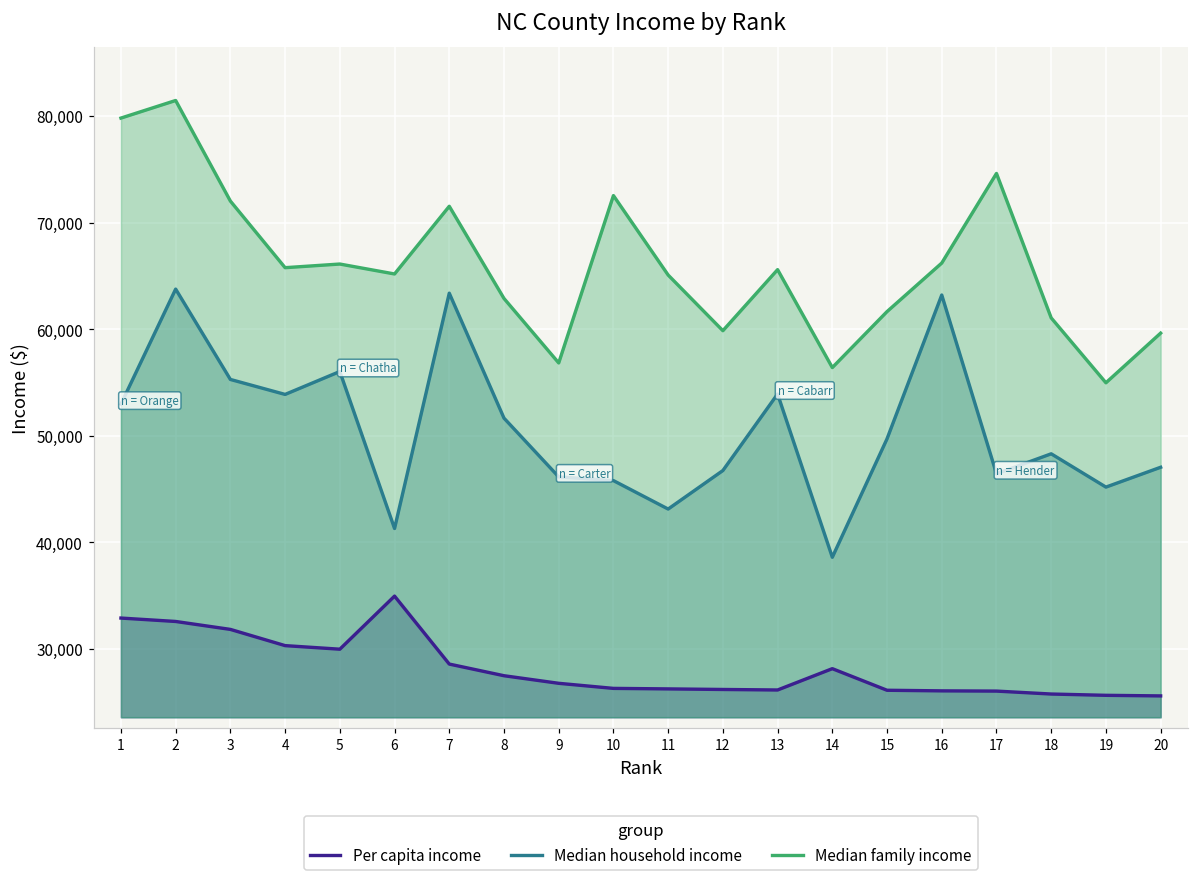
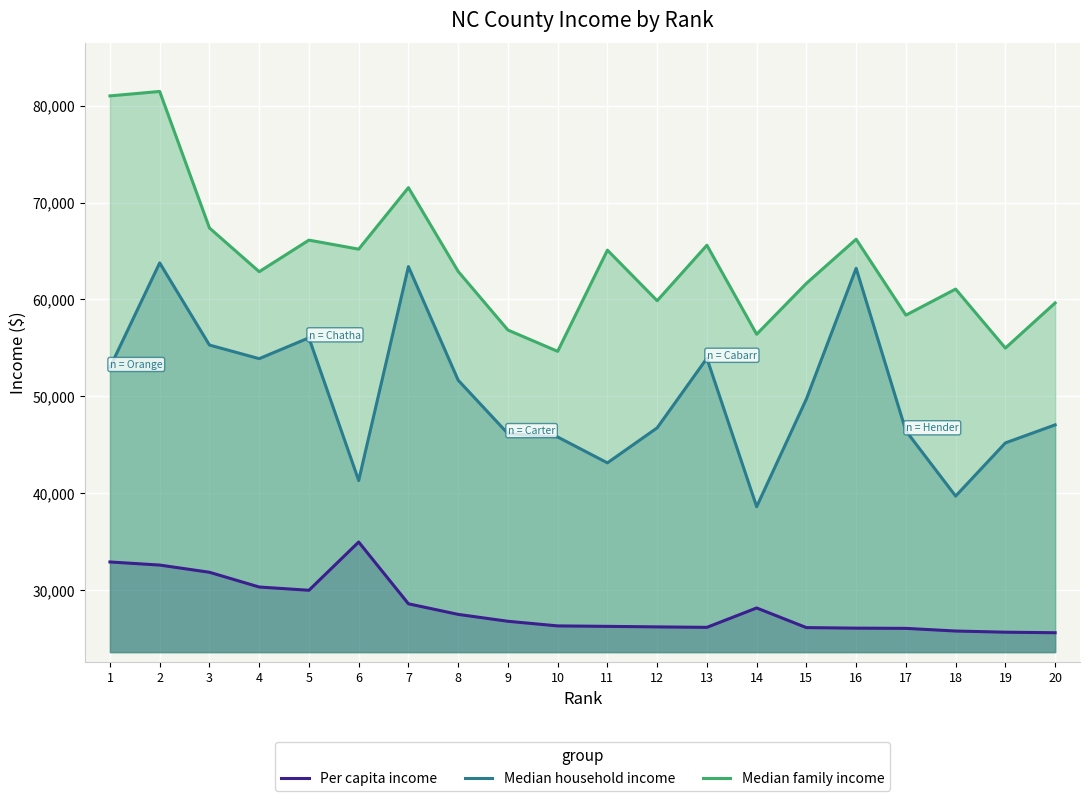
Median family income, 1: 80,000 -> 81,000
Median family income, 3: 72,000 -> 67,000
Median family income, 4: 66,000 -> 63,000
Median family income, 10: 73,000 -> 55,000
Median family income, 17: 75,000 -> 58,000
Median household income, 18: 48,000 -> 40,000
